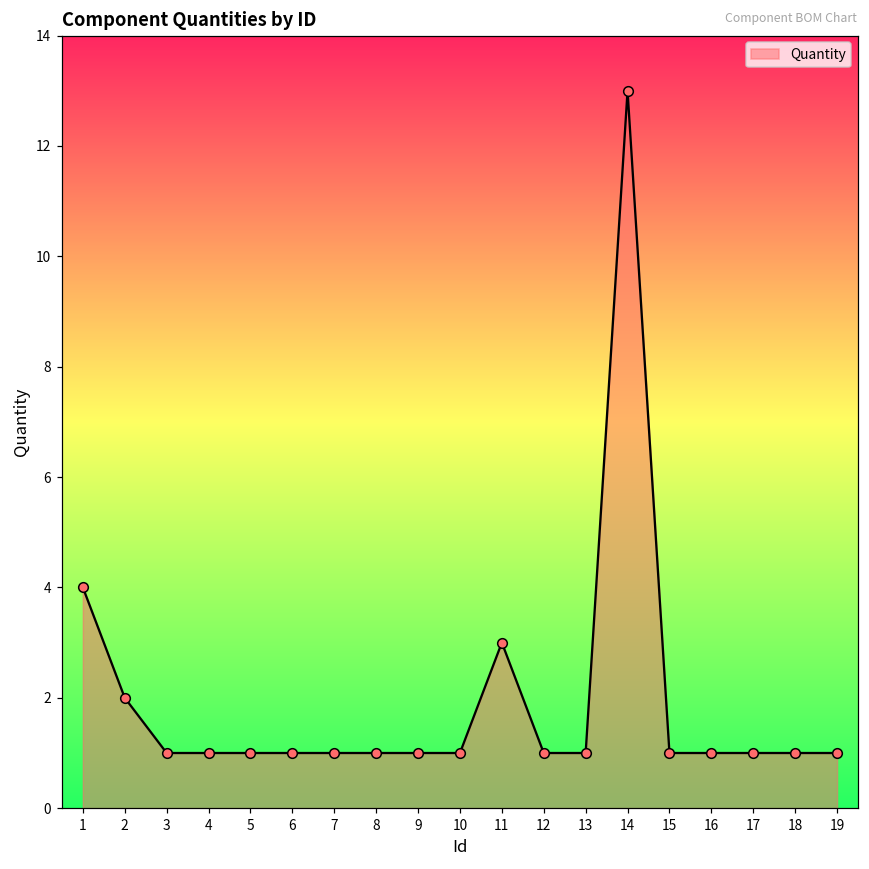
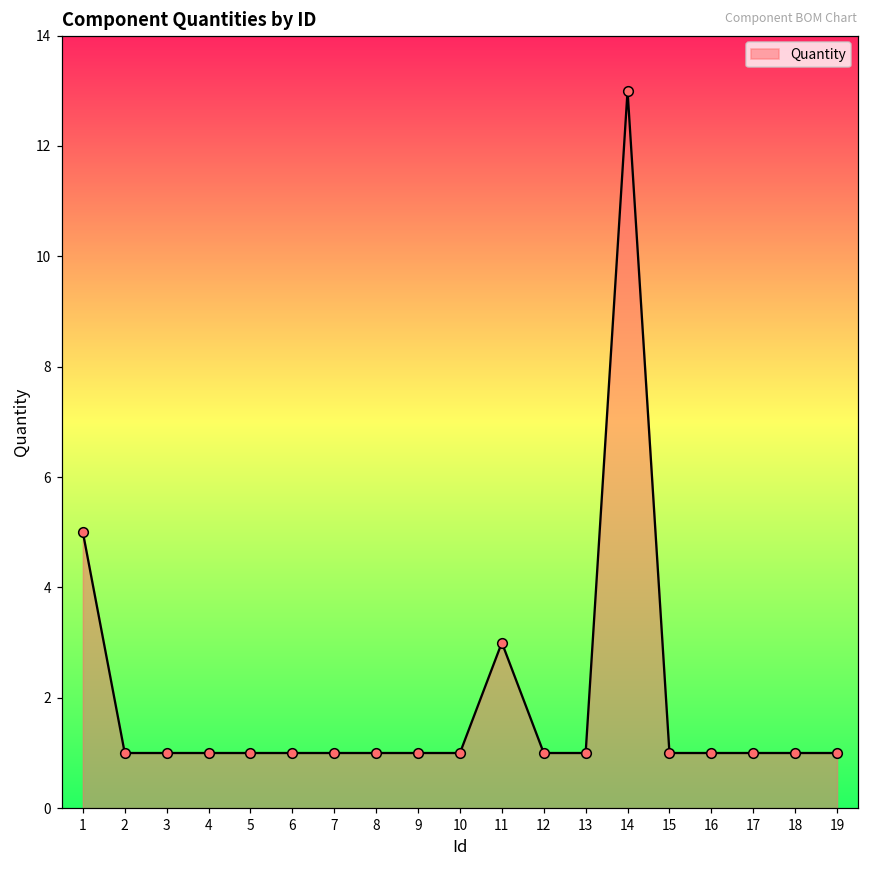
1: 4 -> 5
2: 2 -> 1
